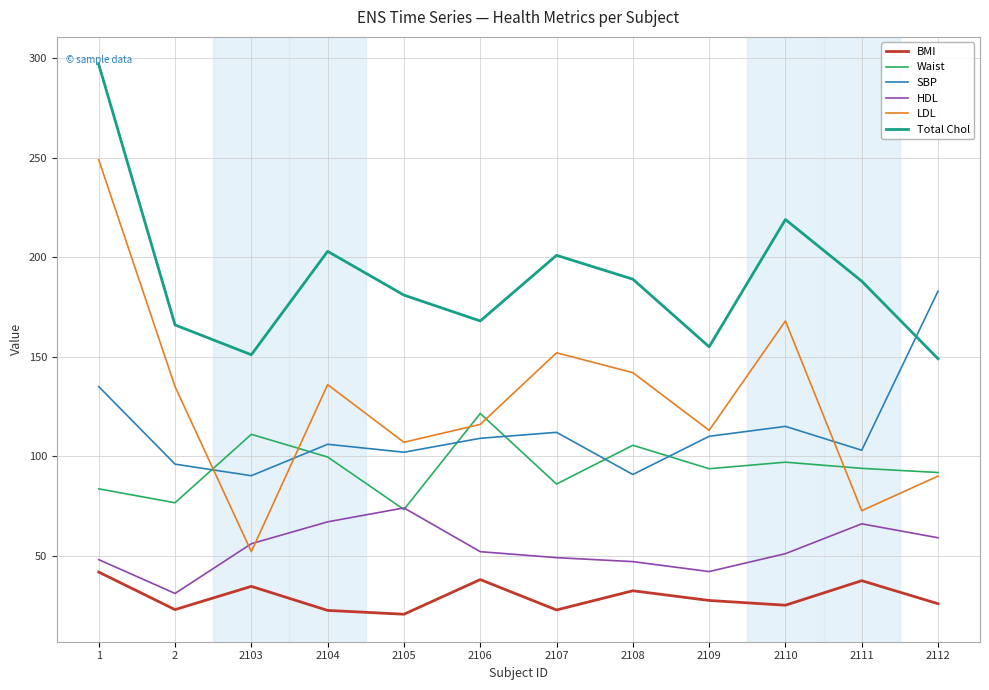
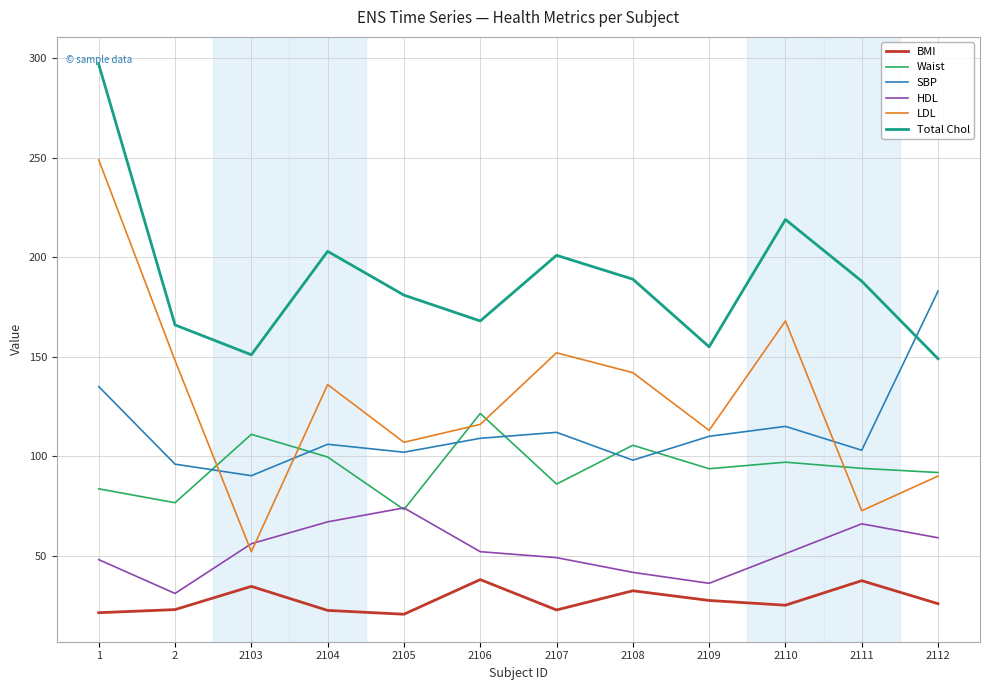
BMI, 1: 42 -> 21
LDL, 2: 135 -> 148
SBP, 2108: 91 -> 98
HDL, 2108: 47 -> 42
HDL, 2109: 42 -> 36
